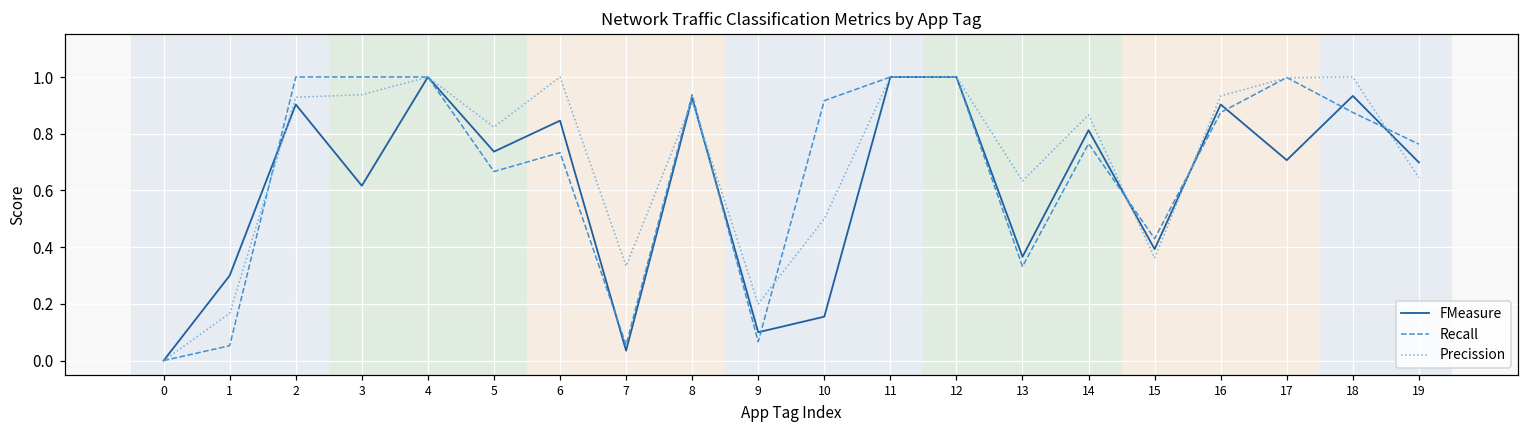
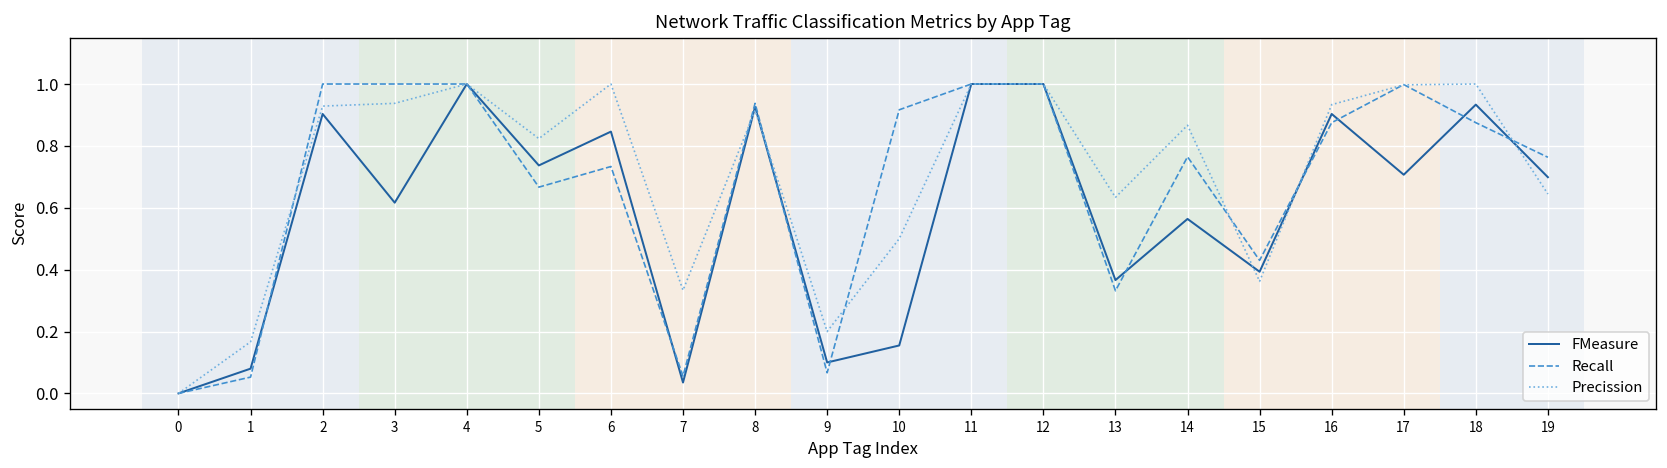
FMeasure, 1: 0.30 -> 0.08
FMeasure, 14: 0.81 -> 0.56
